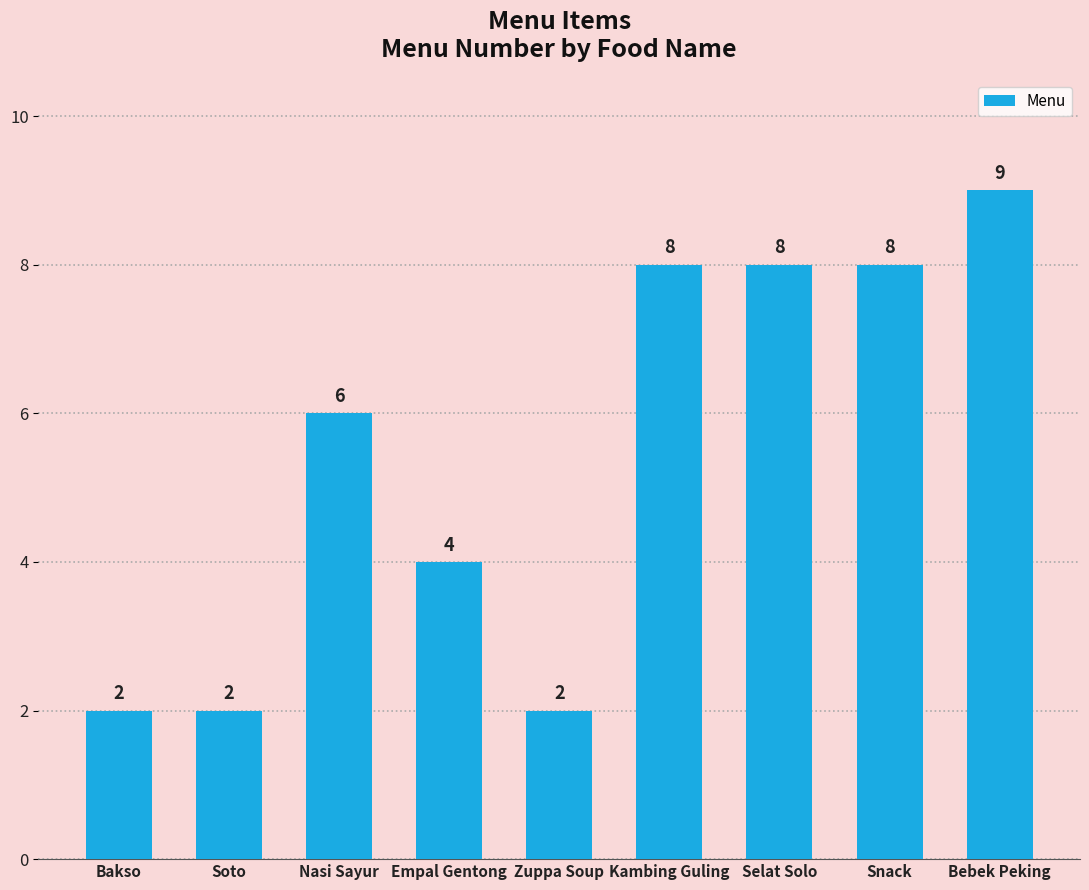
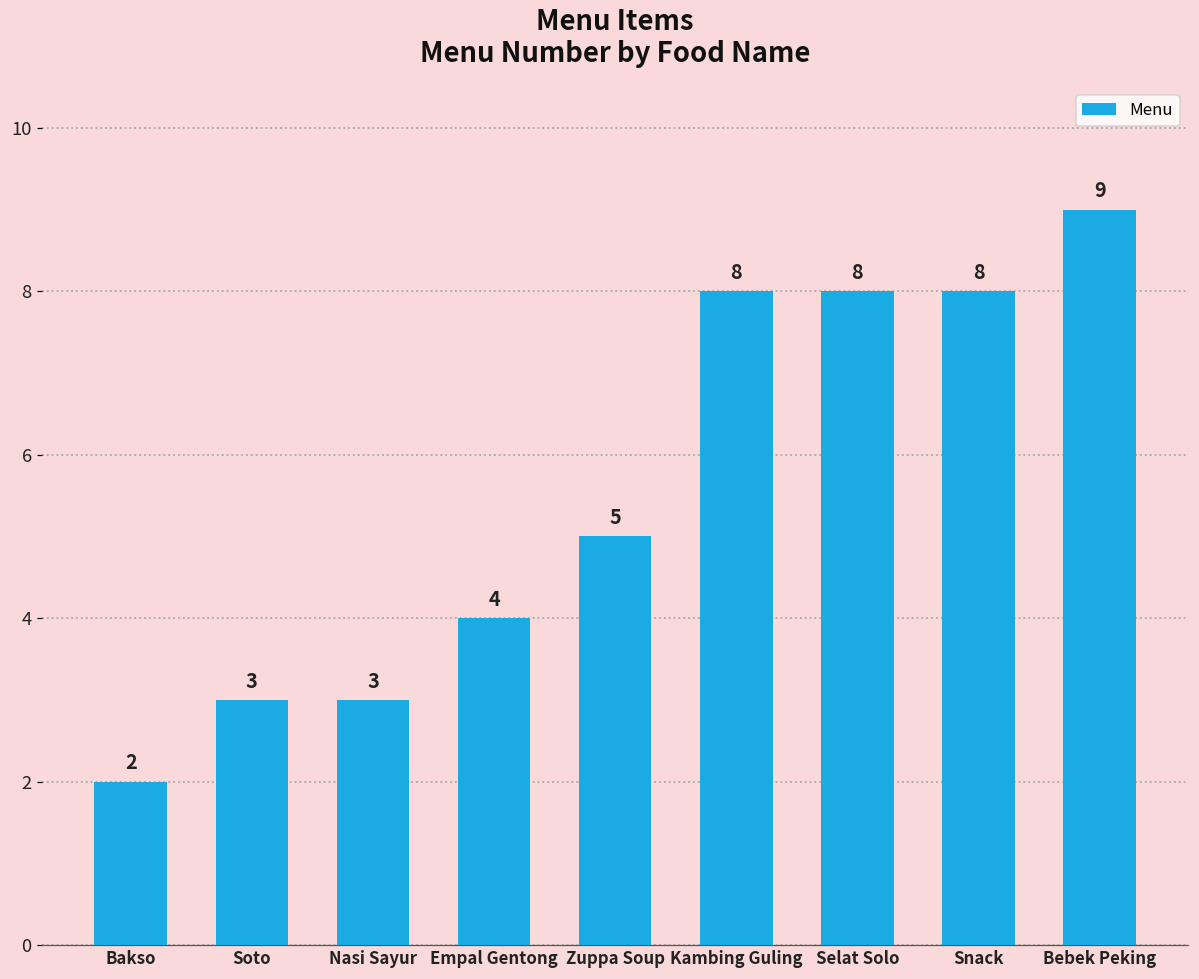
Soto: 2 -> 3
Nasi Sayur: 6 -> 3
Zuppa Soup: 2 -> 5
